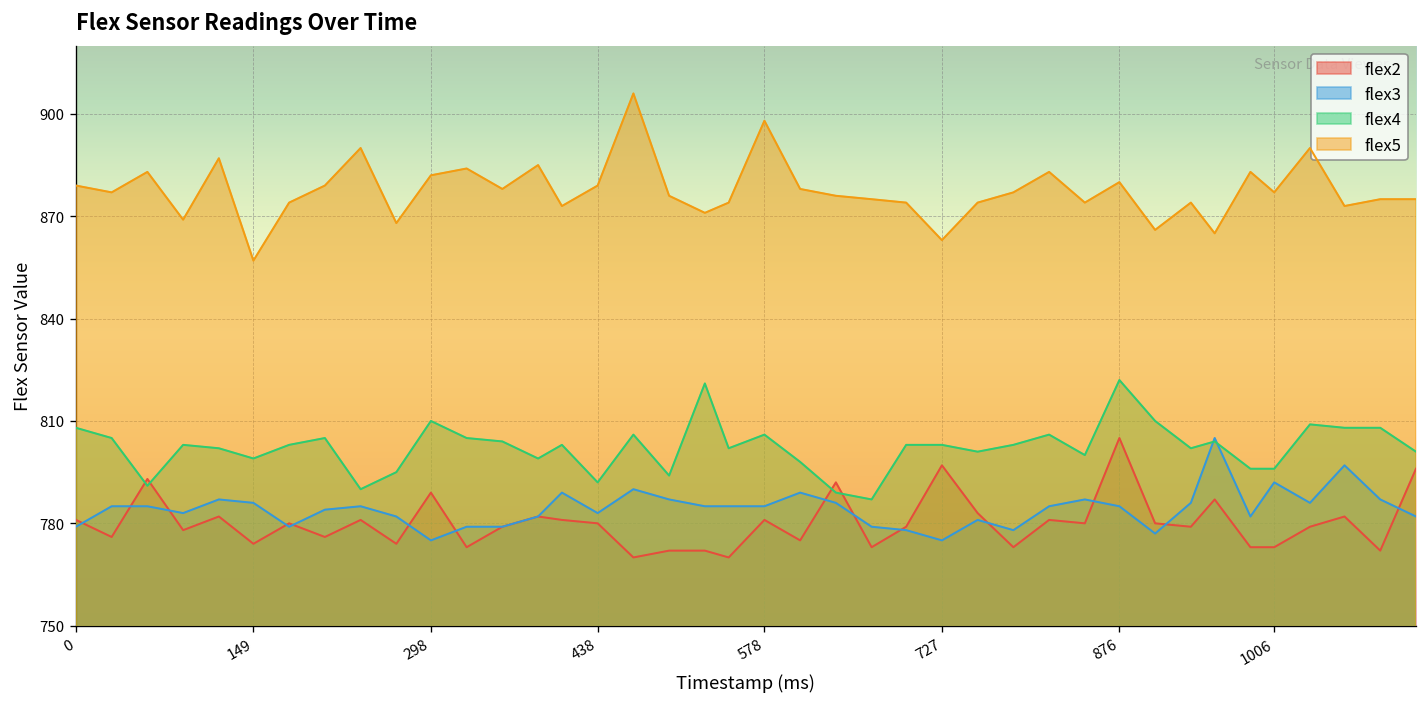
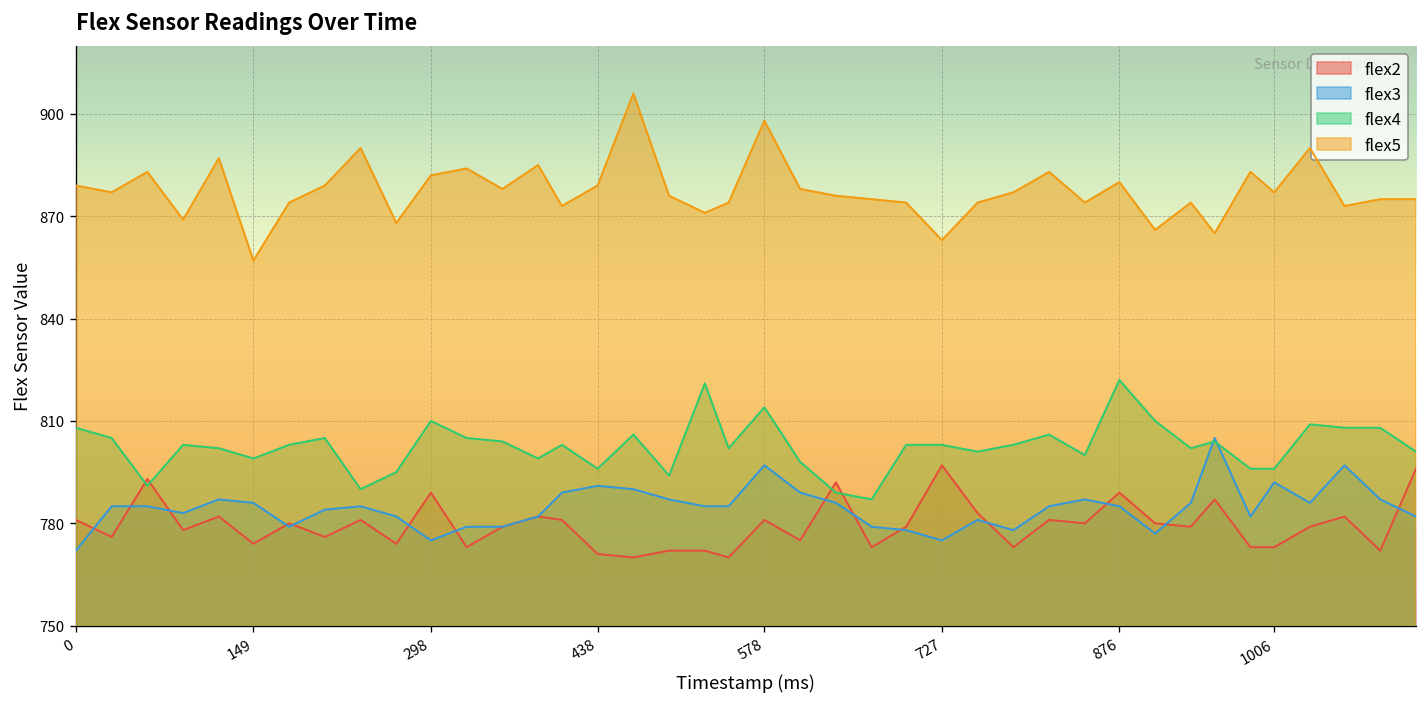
flex3, 0: 779 -> 772
flex2, 438: 780 -> 771
flex3, 438: 783 -> 791
flex4, 438: 792 -> 796
flex3, 578: 785 -> 797
flex4, 578: 806 -> 814
flex2, 876: 805 -> 789
